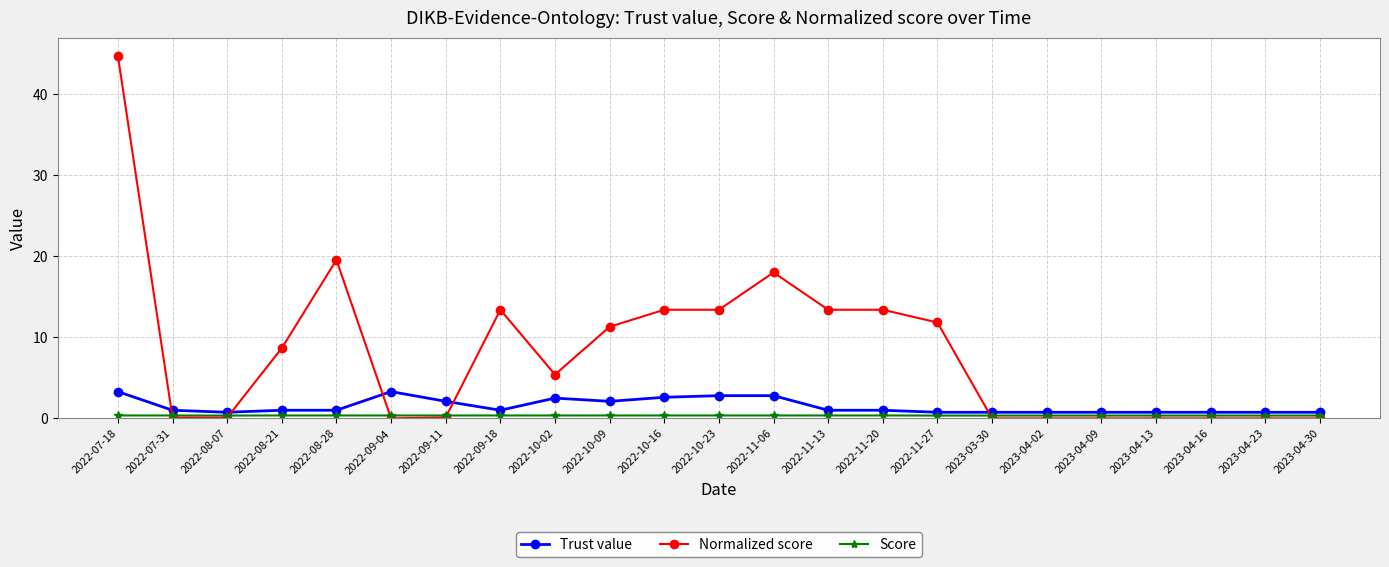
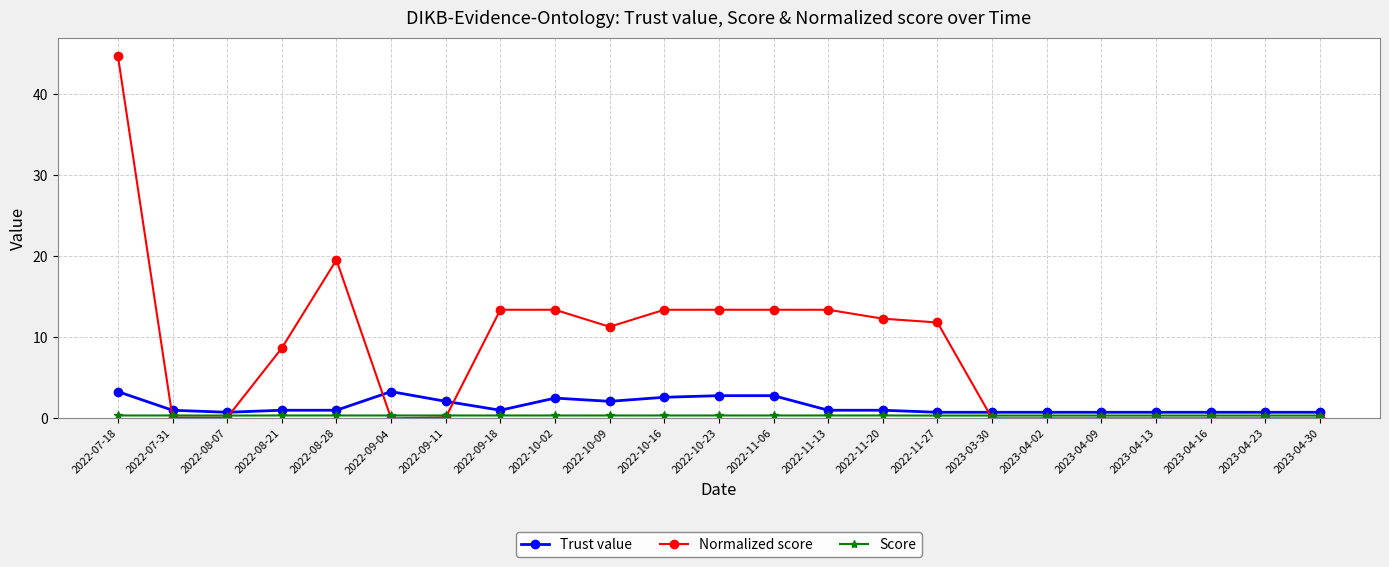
Normalized score, 2022-10-02: 5 -> 13
Normalized score, 2022-11-06: 18 -> 13
Normalized score, 2022-11-20: 13 -> 12
